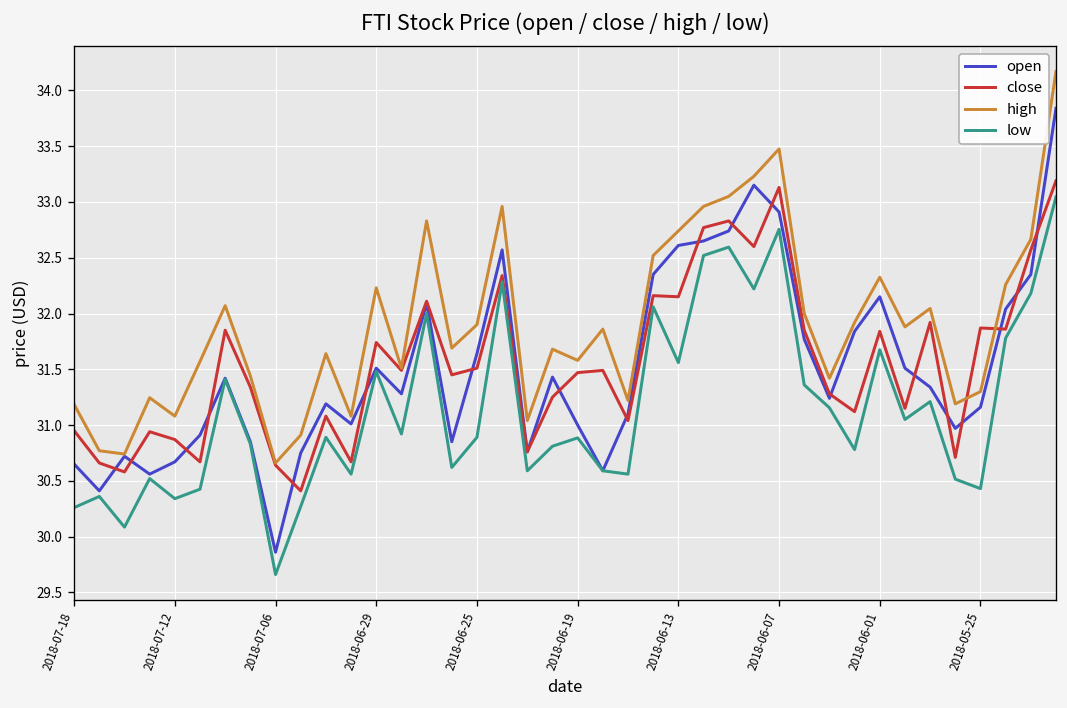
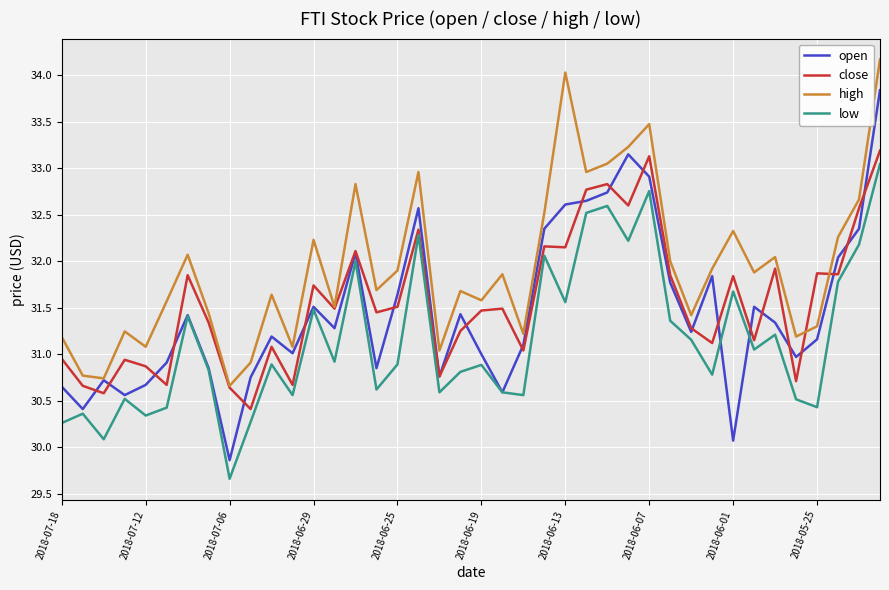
high, 2018-06-13: 32.7 -> 34.0
open, 2018-06-01: 32.2 -> 30.1
